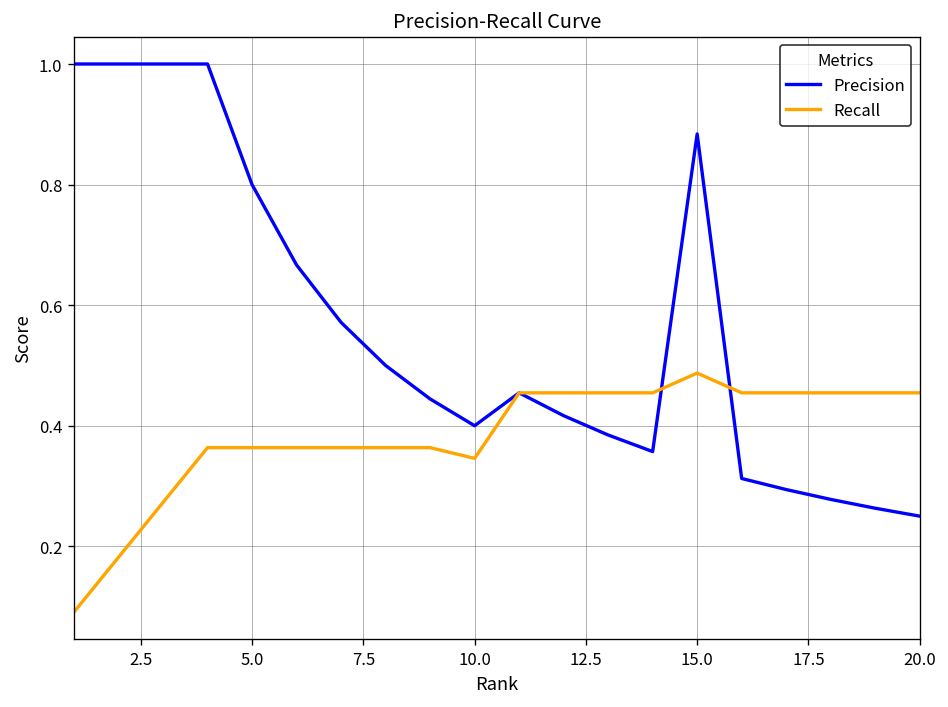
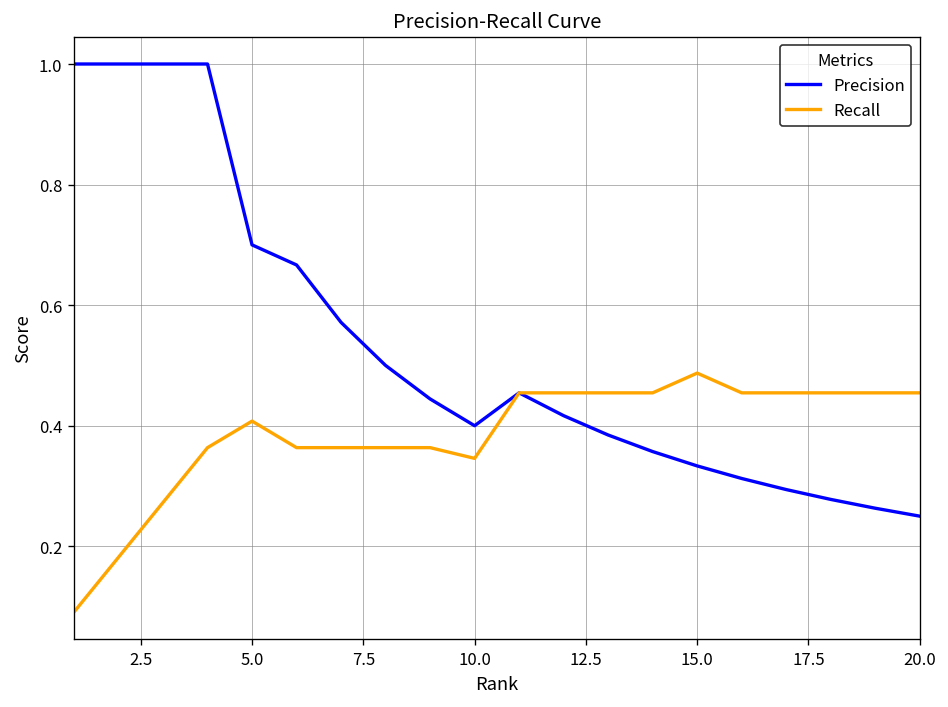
Precision, 5.0: 0.8 -> 0.7
Recall, 5.0: 0.36 -> 0.41
Precision, 15.0: 0.88 -> 0.33
